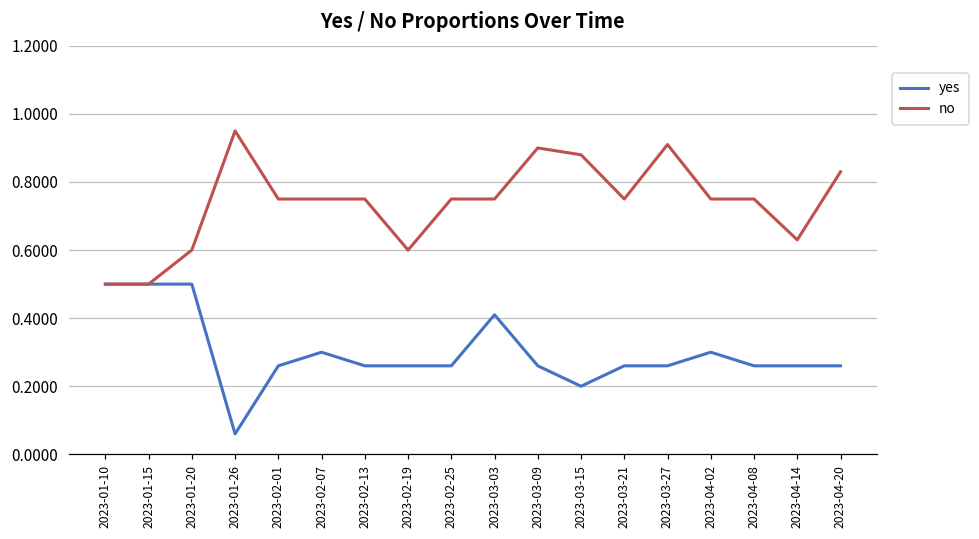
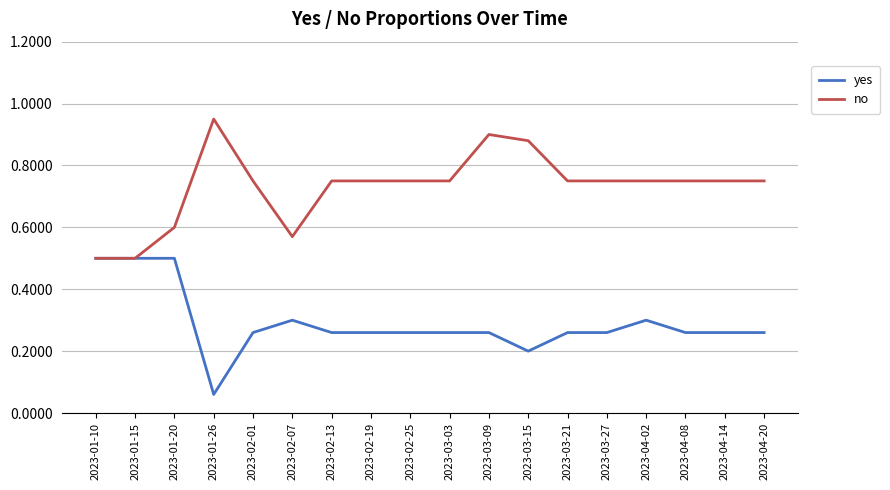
no, 2023-02-07: 0.75 -> 0.57
no, 2023-02-19: 0.60 -> 0.75
yes, 2023-03-03: 0.41 -> 0.26
no, 2023-03-27: 0.91 -> 0.75
no, 2023-04-14: 0.63 -> 0.75
no, 2023-04-20: 0.83 -> 0.75
